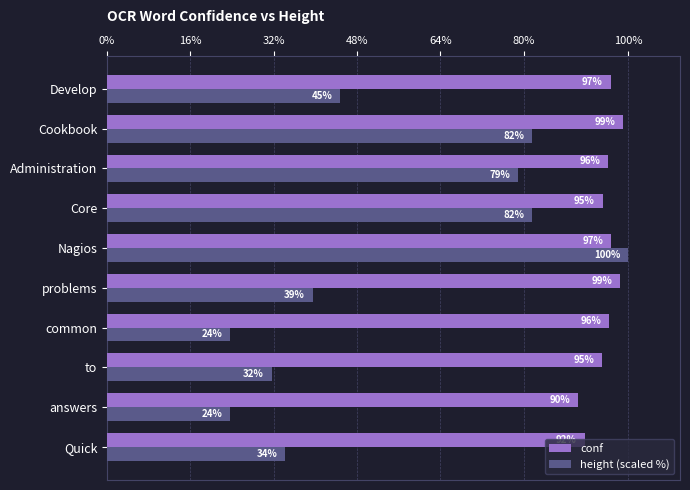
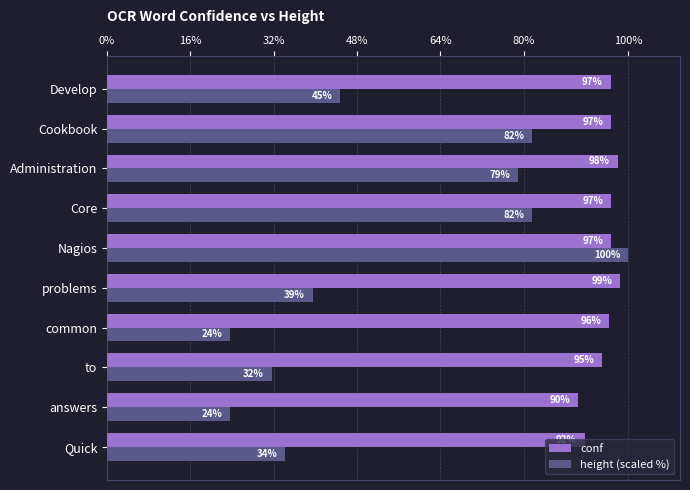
conf, Cookbook: 99% -> 97%
conf, Administration: 96% -> 98%
conf, Core: 95% -> 97%
